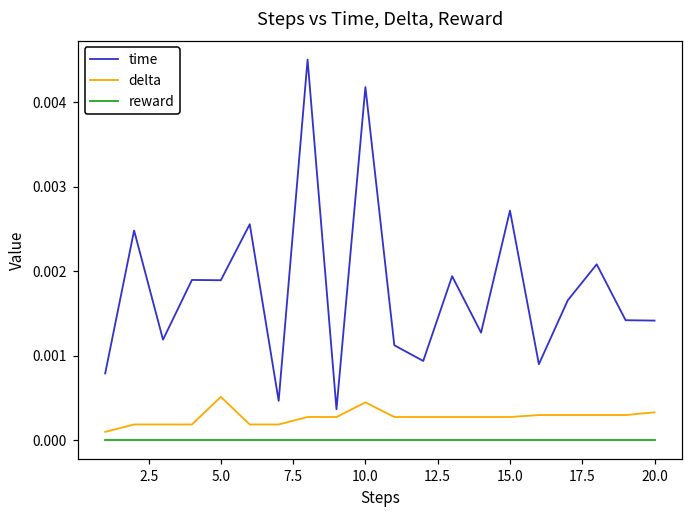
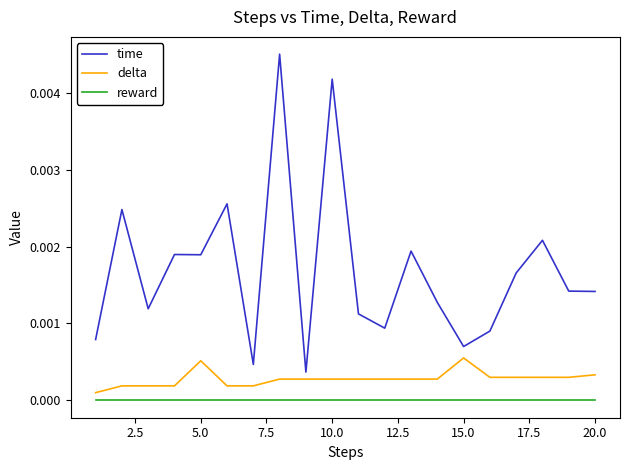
delta, 10.0: 0.0005 -> 0.0003
time, 15.0: 0.0027 -> 0.0007
delta, 15.0: 0.0003 -> 0.0006
